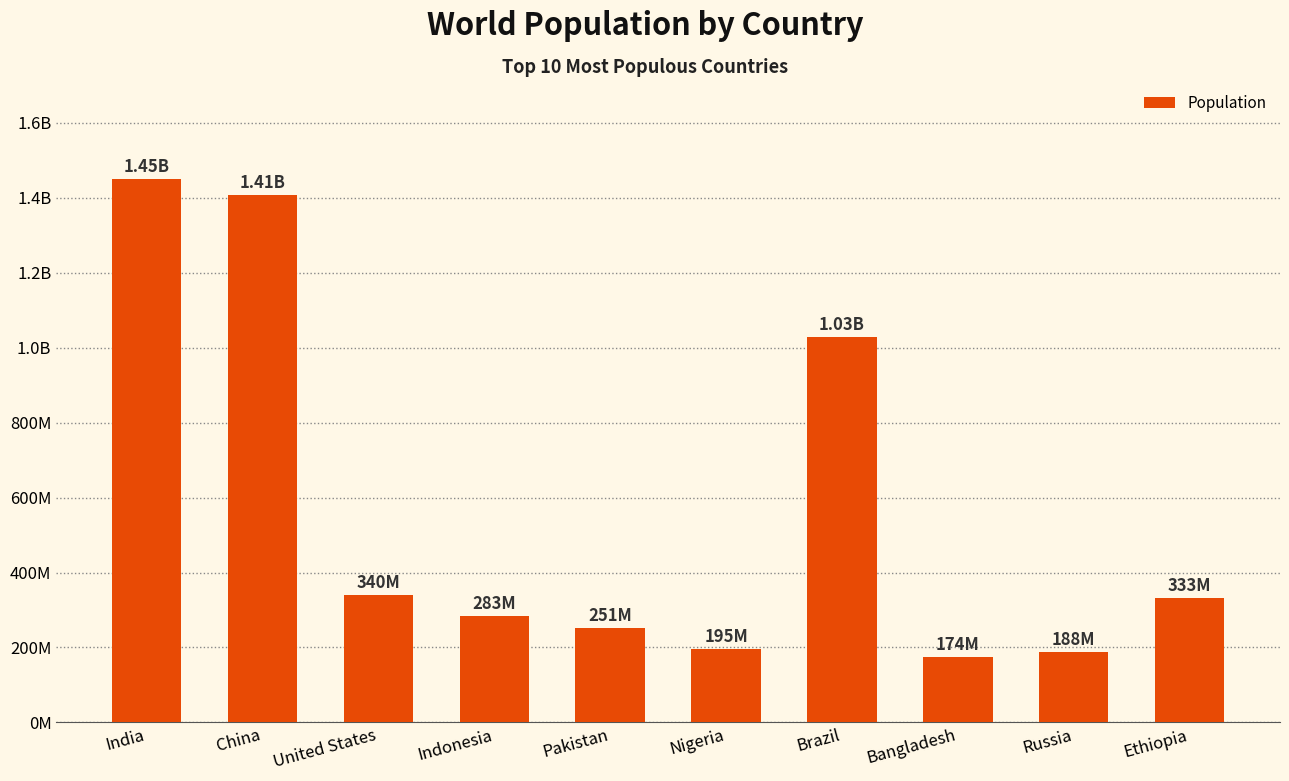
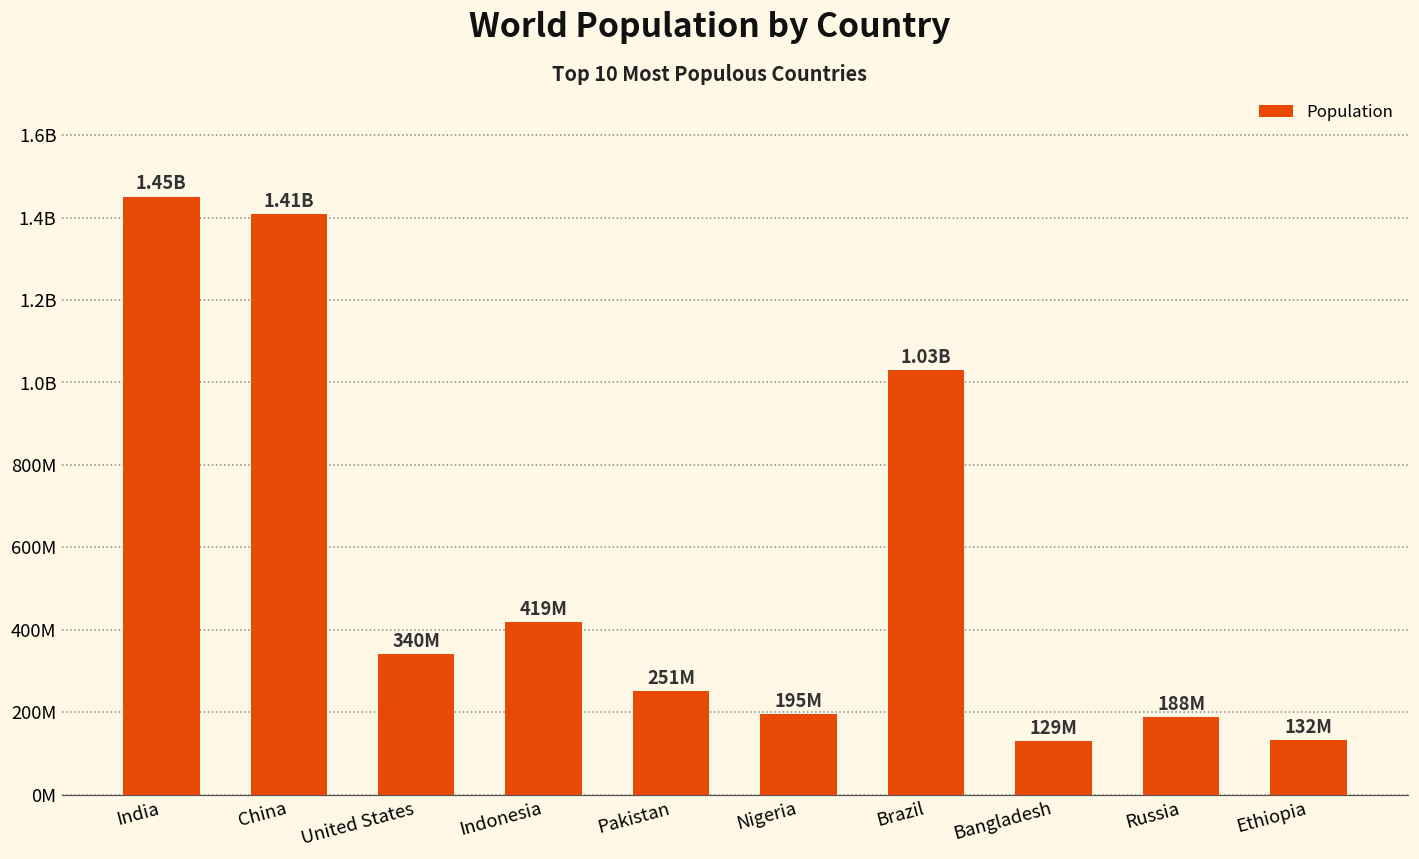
Indonesia: 283M -> 419M
Bangladesh: 174M -> 129M
Ethiopia: 333M -> 132M
